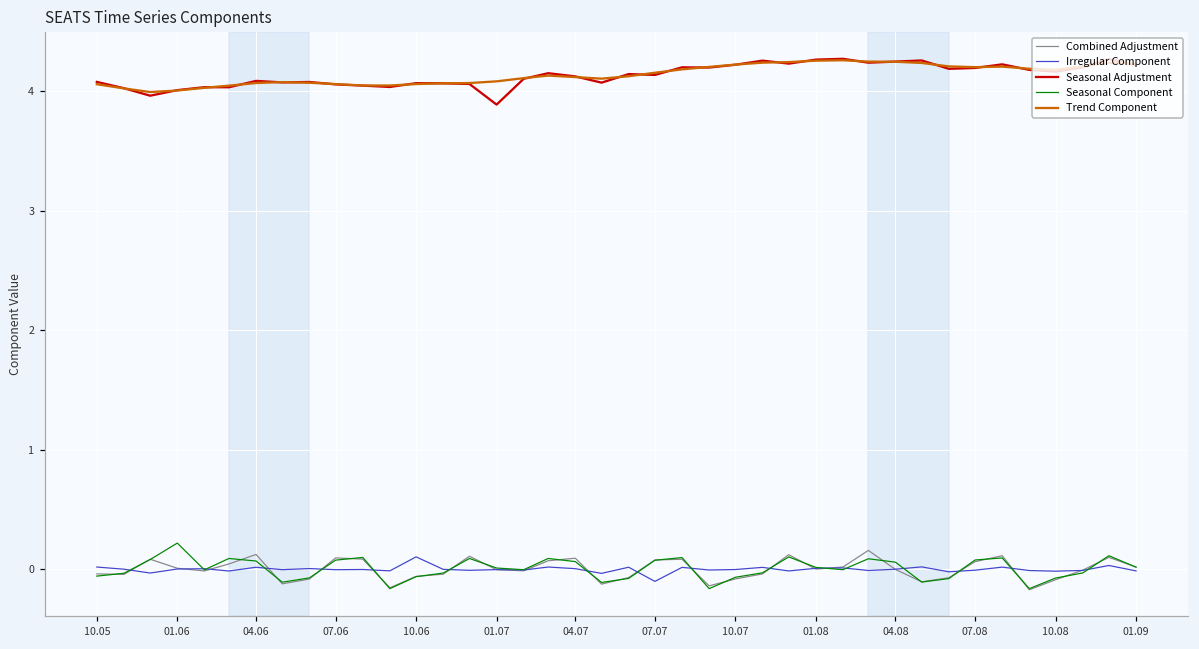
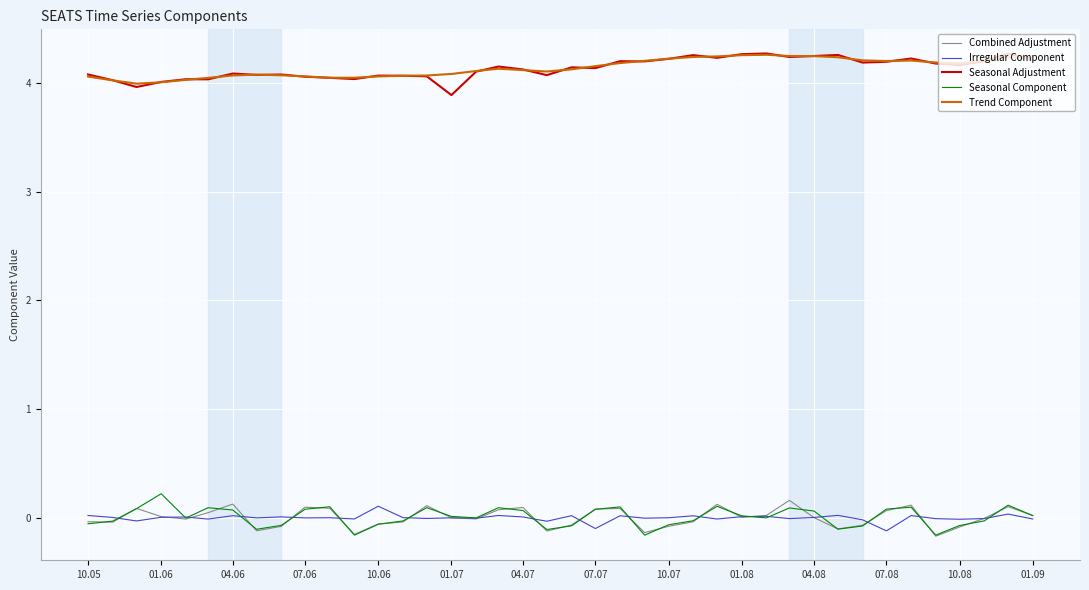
Irregular Component, 07.08: -0.01 -> -0.12
